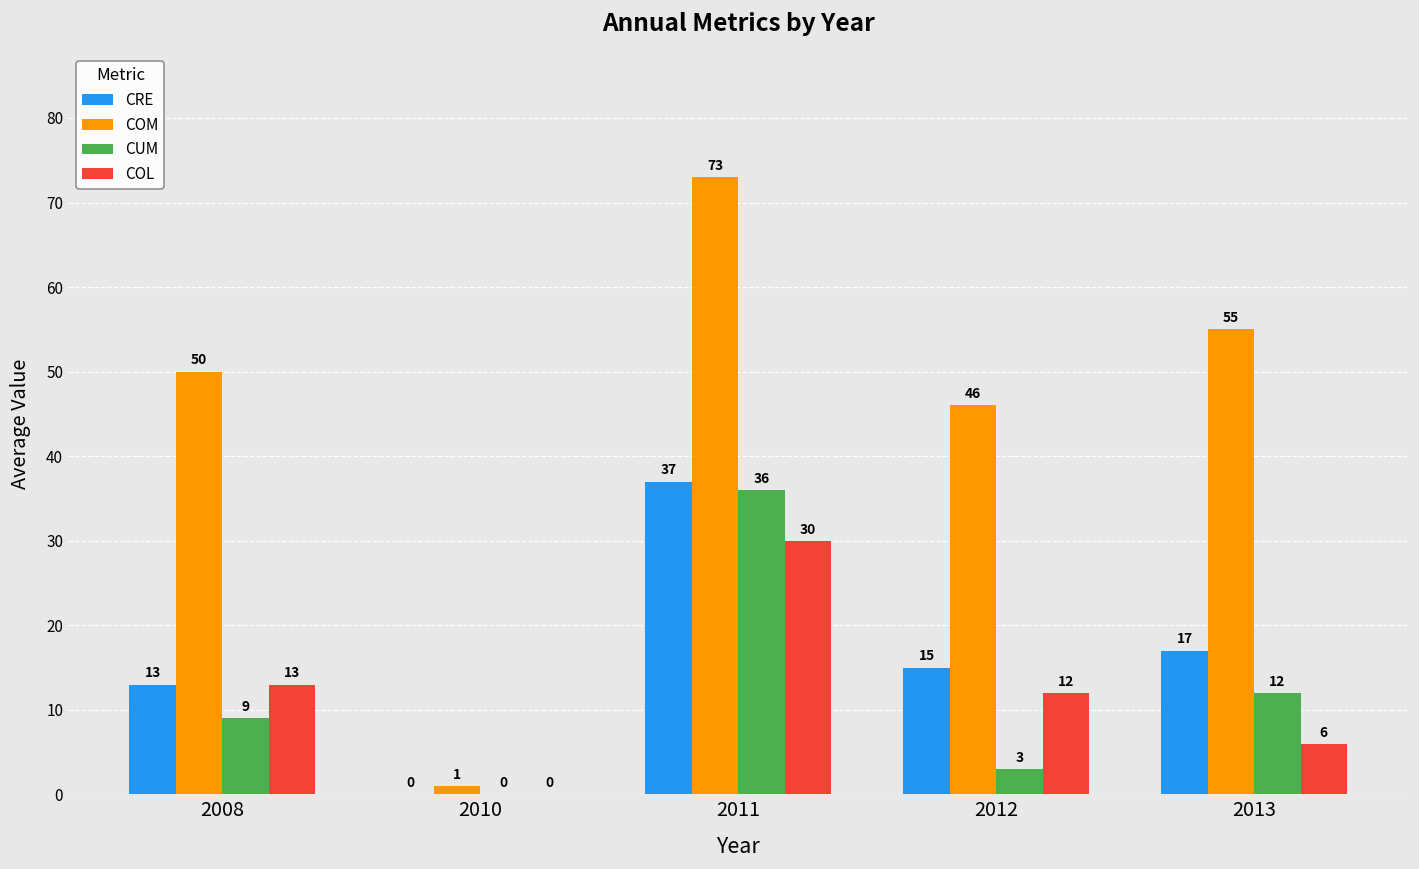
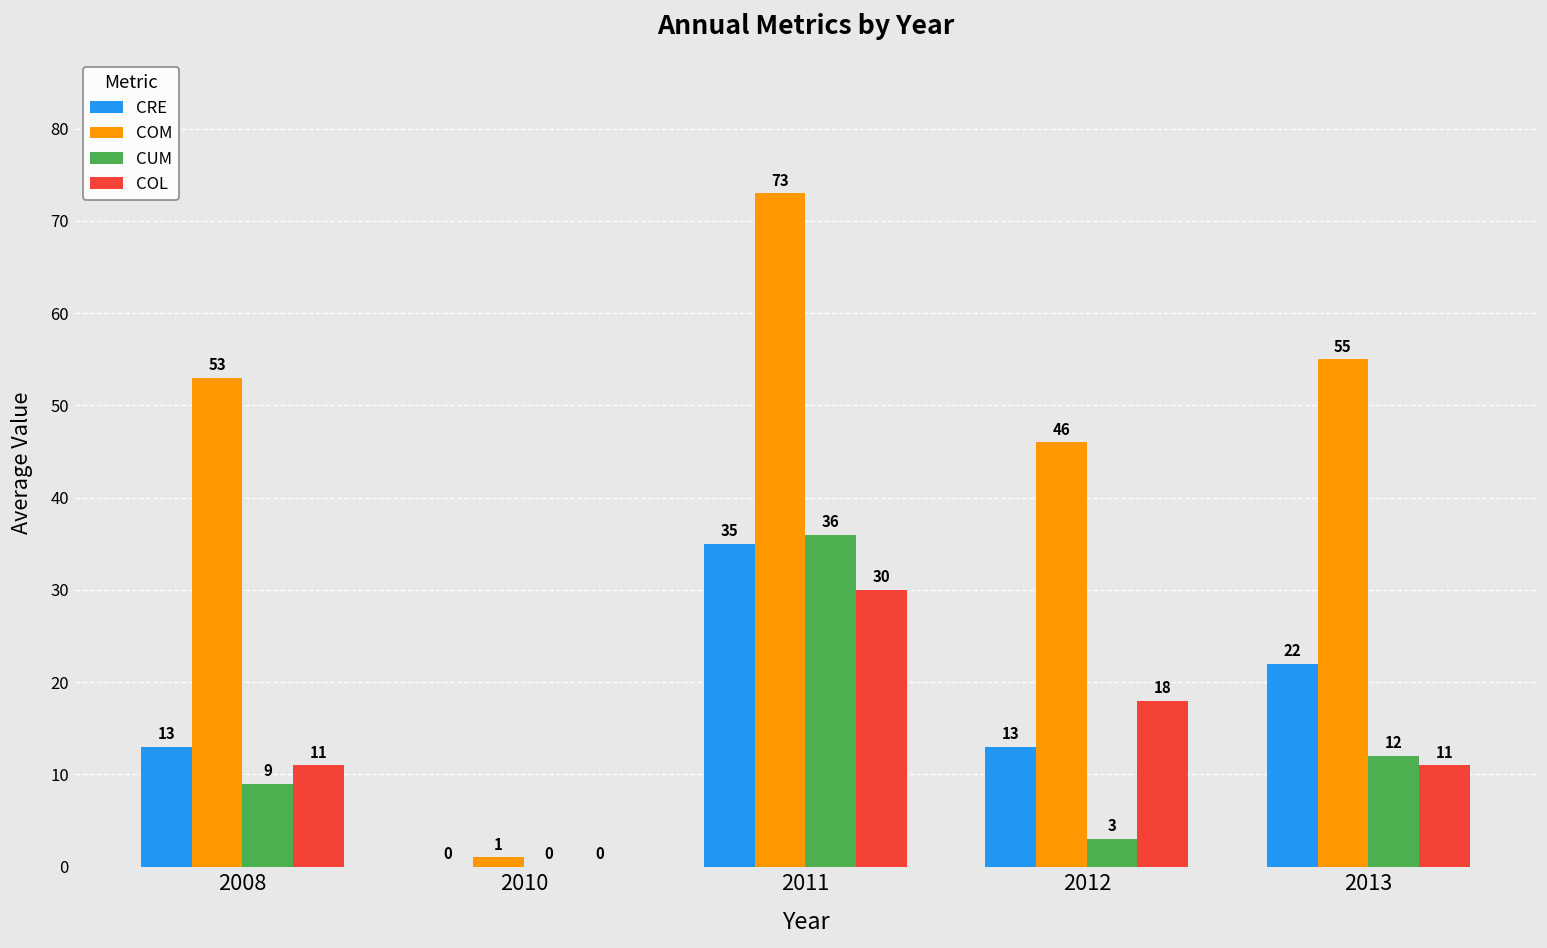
COM, 2008: 50 -> 53
COL, 2008: 13 -> 11
CRE, 2011: 37 -> 35
CRE, 2012: 15 -> 13
COL, 2012: 12 -> 18
CRE, 2013: 17 -> 22
COL, 2013: 6 -> 11
